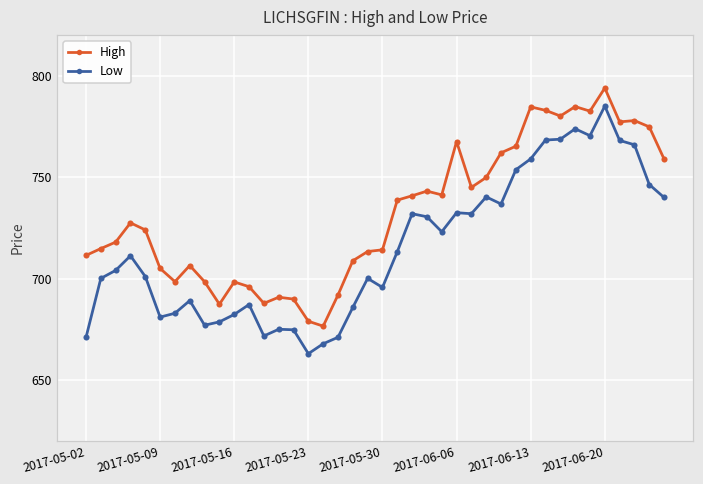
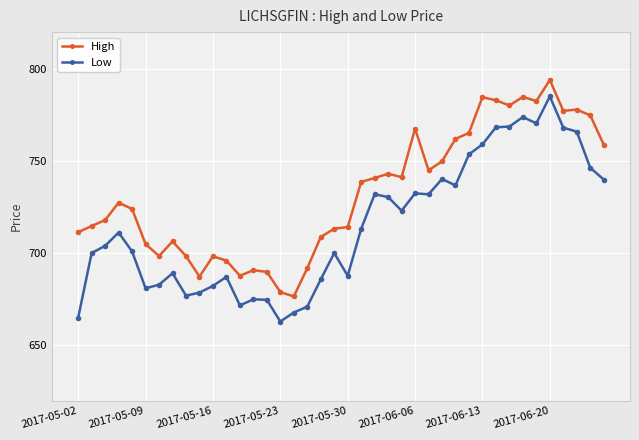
Low, 2017-05-02: 671 -> 665
Low, 2017-05-30: 696 -> 688
